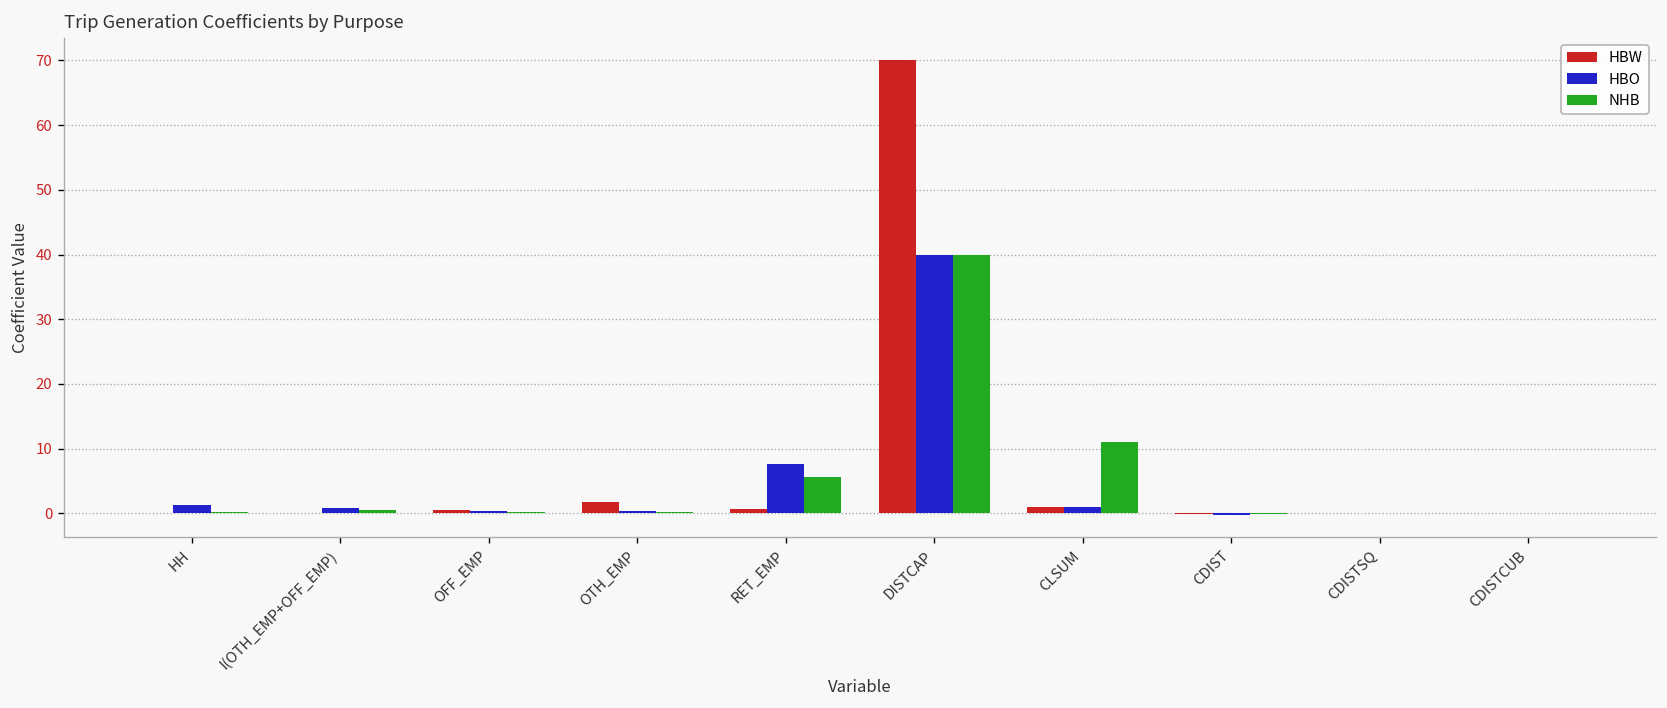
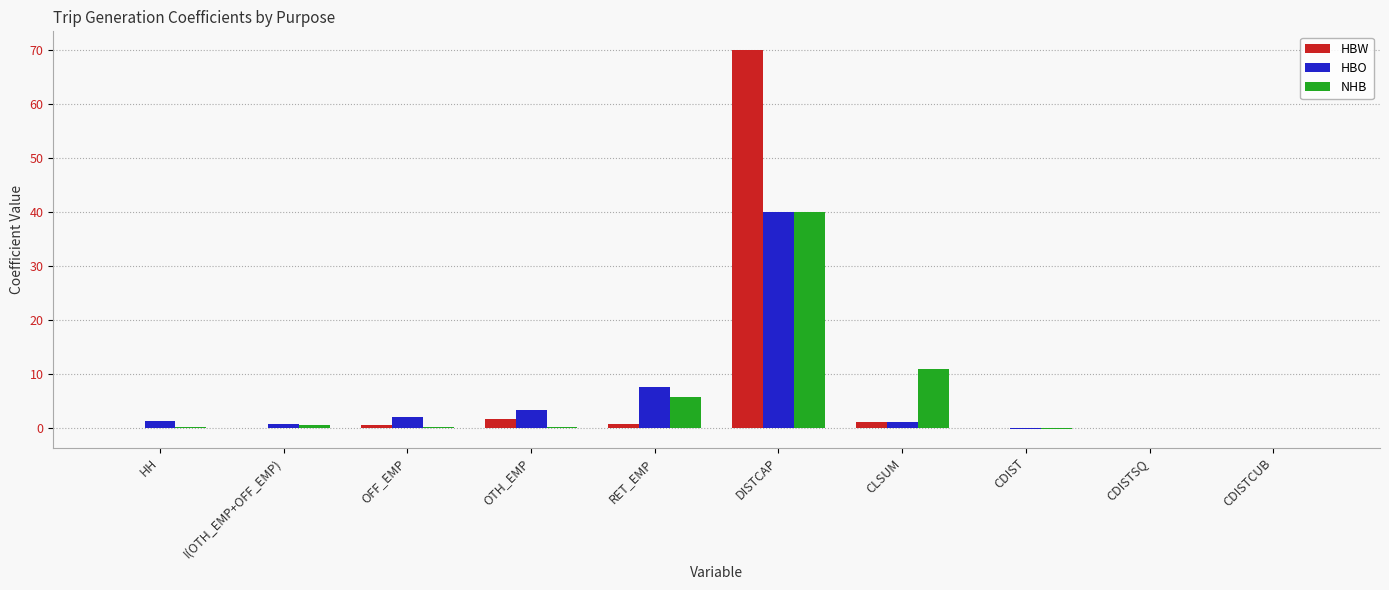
HBO, OFF_EMP: 0 -> 2
HBO, OTH_EMP: 0 -> 3
